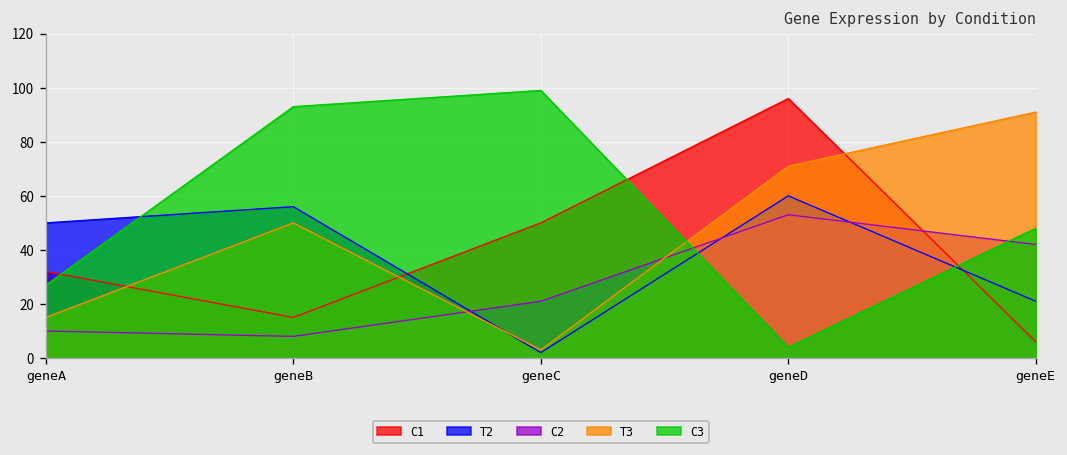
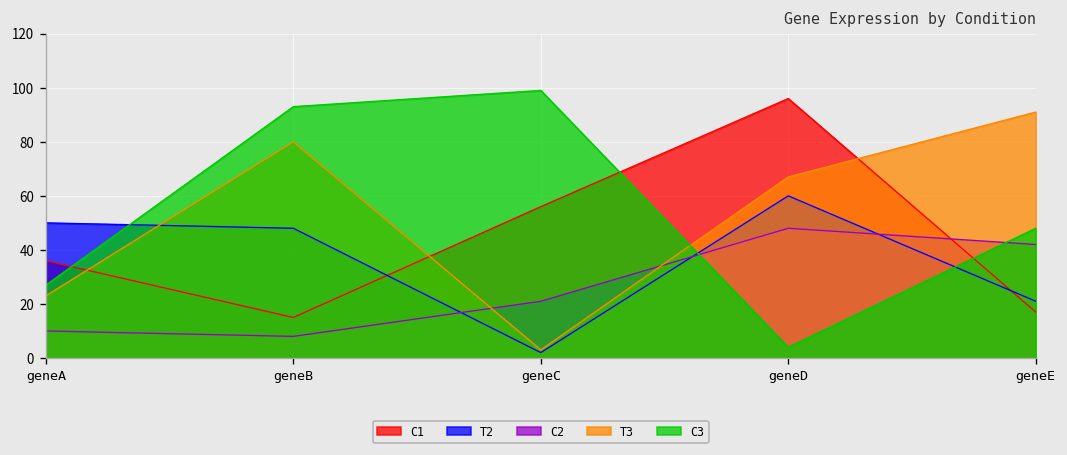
C1, geneA: 32 -> 36
T3, geneA: 15 -> 23
T2, geneB: 56 -> 48
T3, geneB: 50 -> 80
C1, geneC: 50 -> 56
C2, geneD: 53 -> 48
T3, geneD: 71 -> 67
C1, geneE: 6 -> 17
